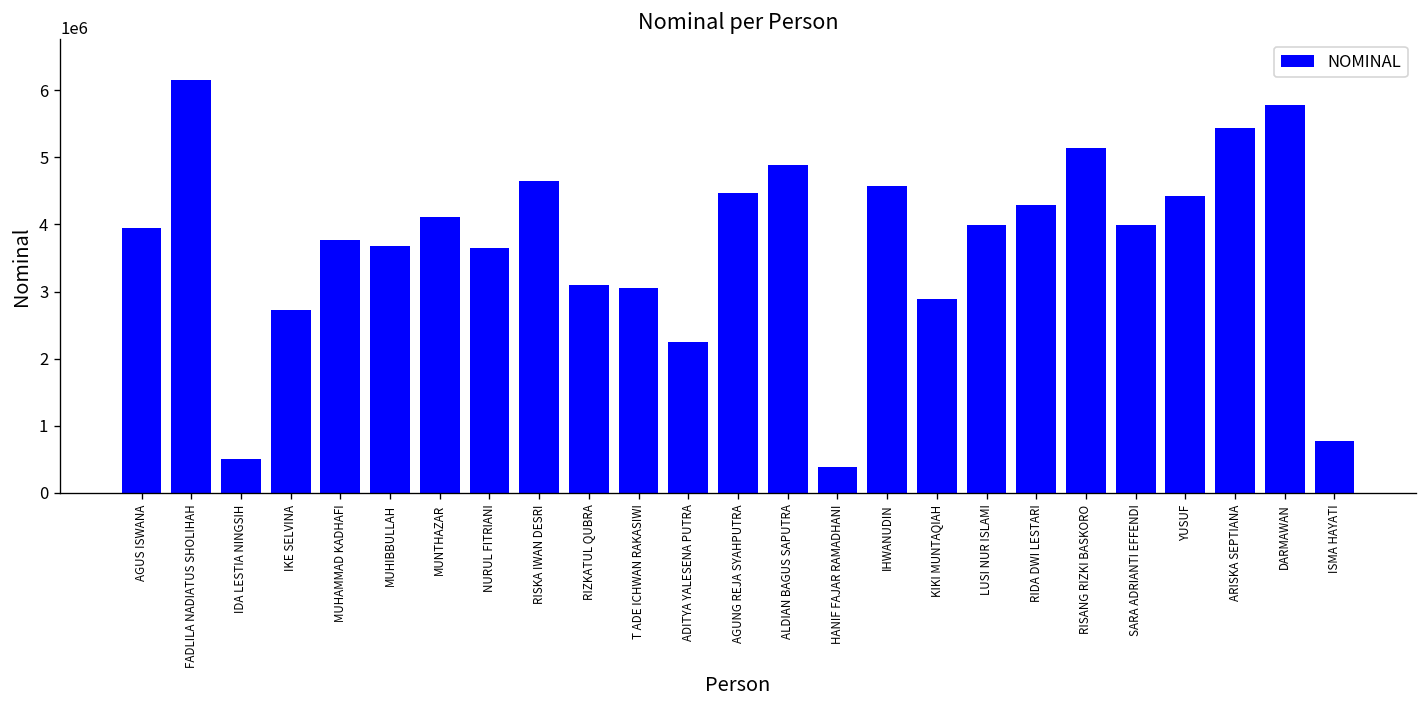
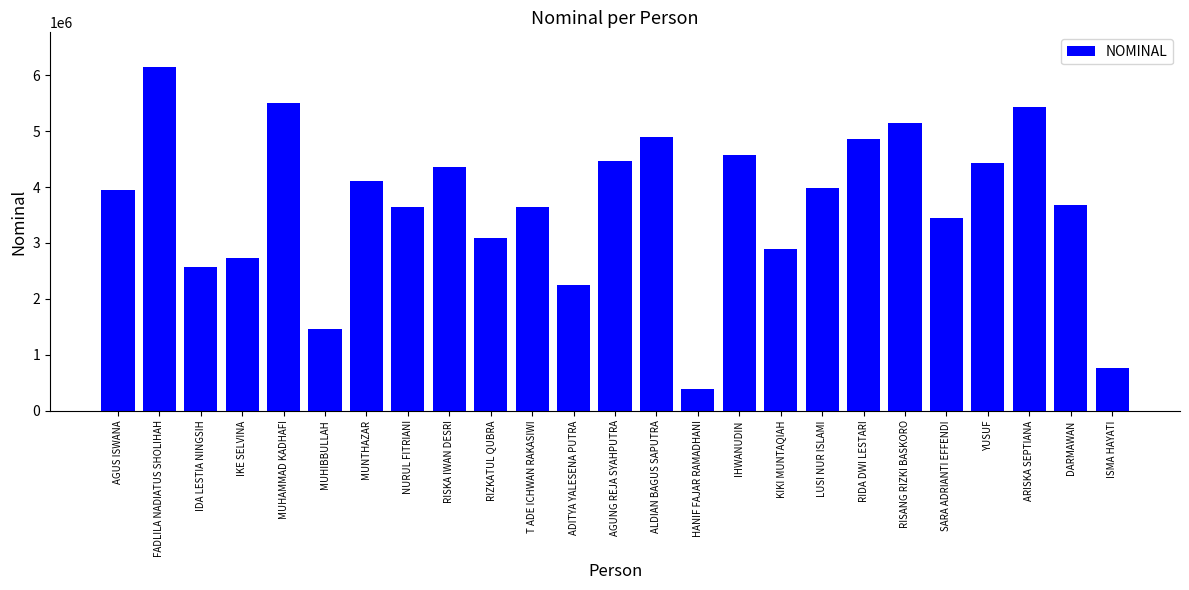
IDA LESTIA NINGSIH: 500000 -> 2600000
MUHAMMAD KADHAFI: 3800000 -> 5500000
MUHIBBULLAH: 3700000 -> 1500000
RISKA IWAN DESRI: 4600000 -> 4400000
T ADE ICHWAN RAKASIWI: 3000000 -> 3600000
RIDA DWI LESTARI: 4300000 -> 4900000
SARA ADRIANTI EFFENDI: 4000000 -> 3400000
DARMAWAN: 5800000 -> 3700000
